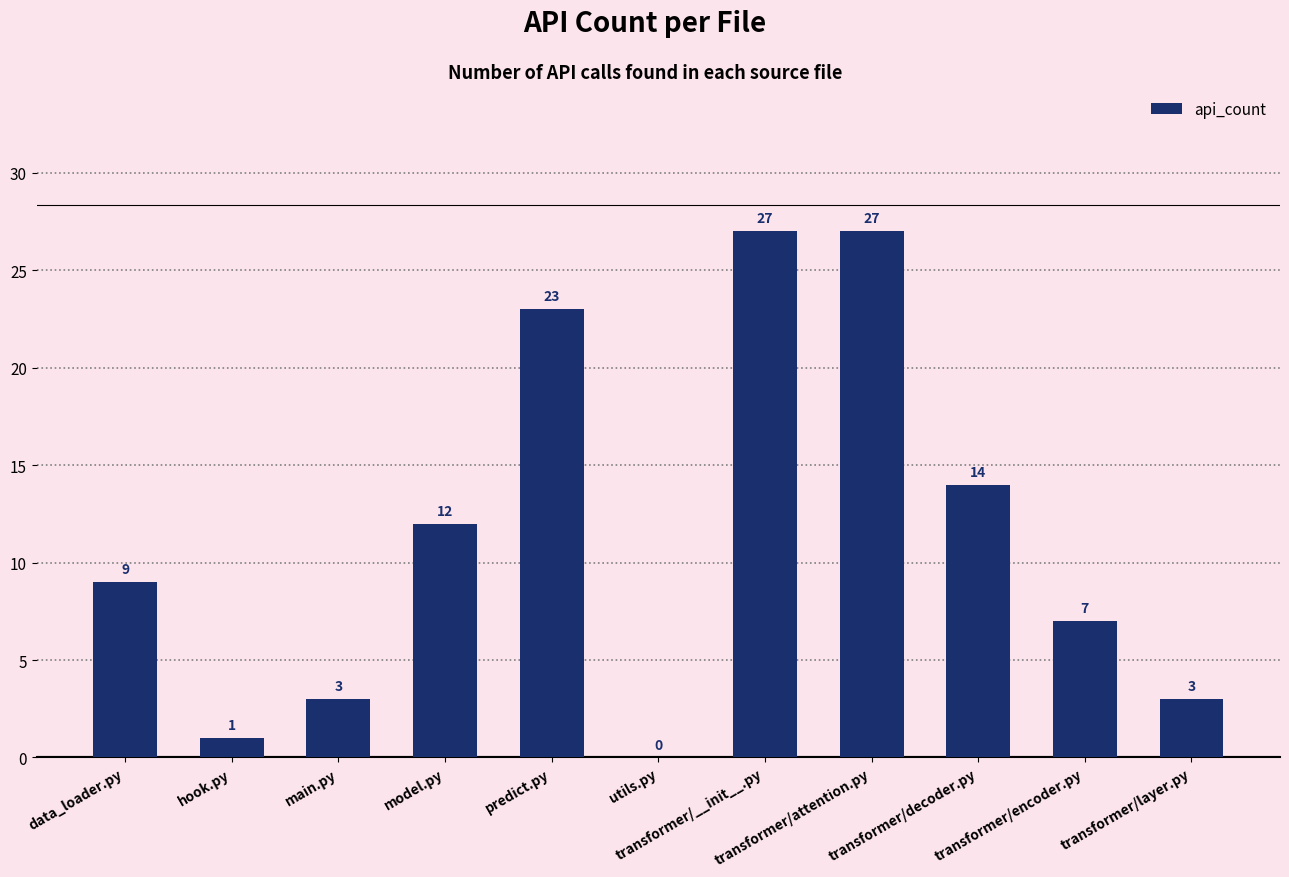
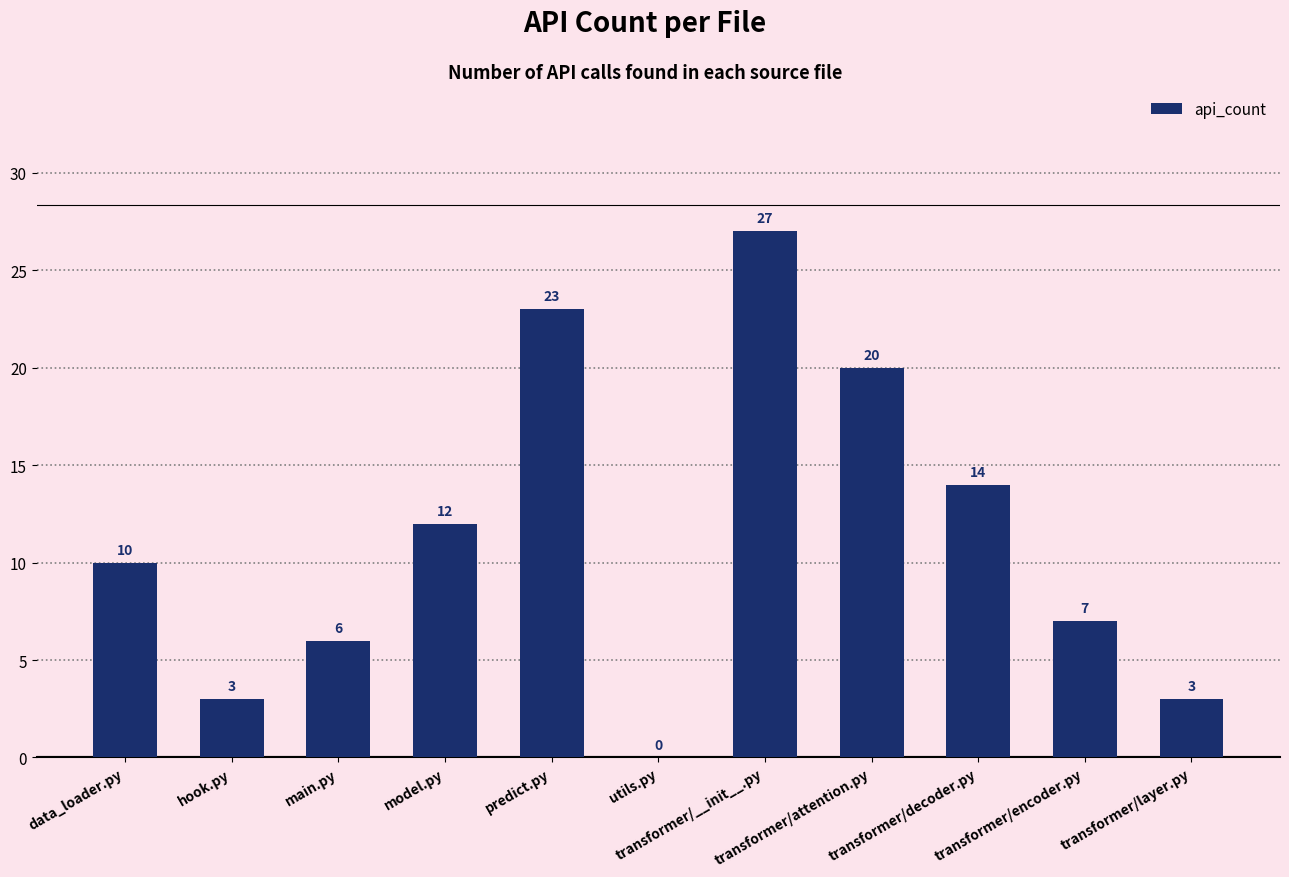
data_loader.py: 9 -> 10
hook.py: 1 -> 3
main.py: 3 -> 6
transformer/attention.py: 27 -> 20
